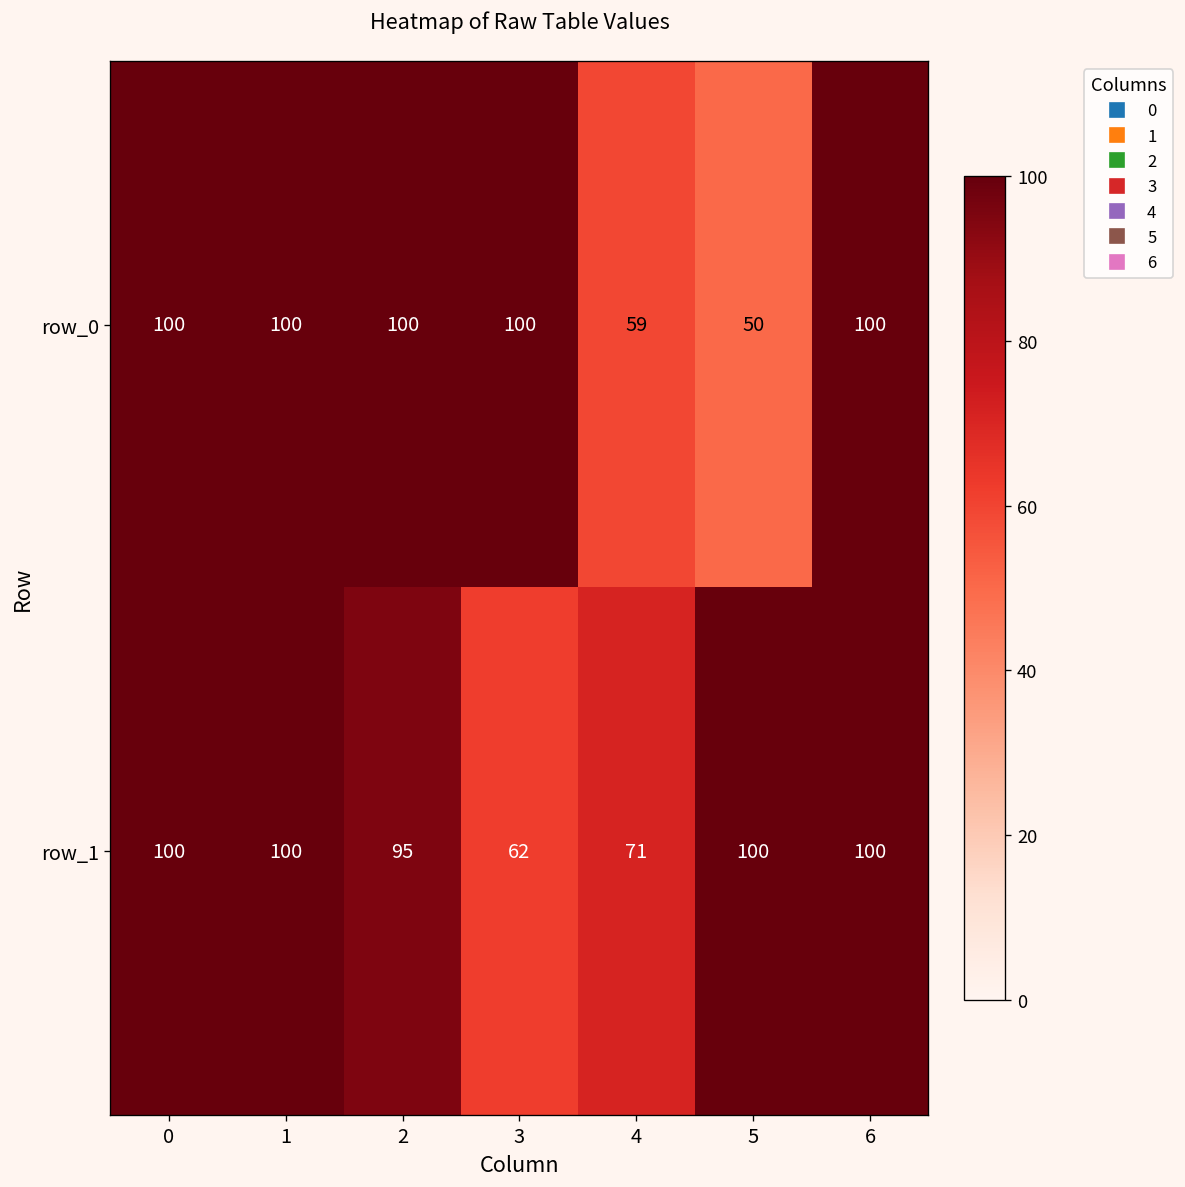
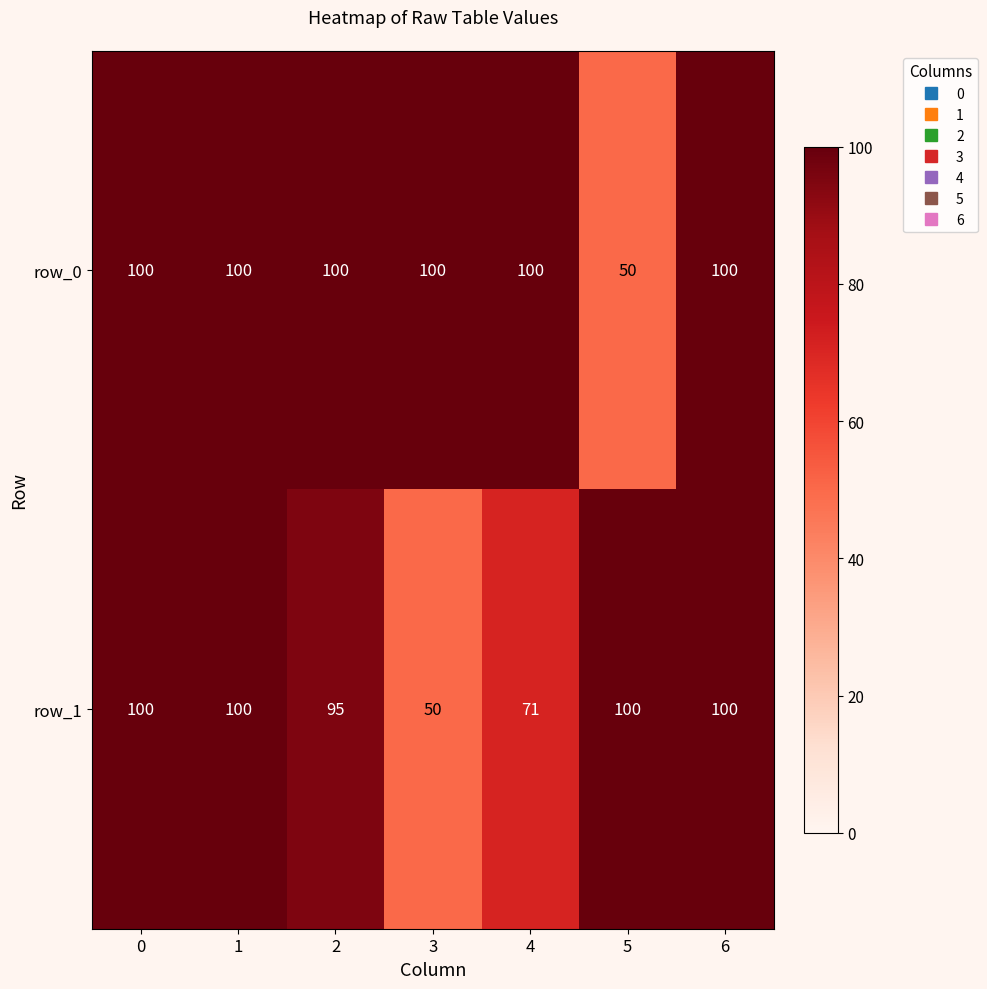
row_0, 4: 59 -> 100
row_1, 3: 62 -> 50
